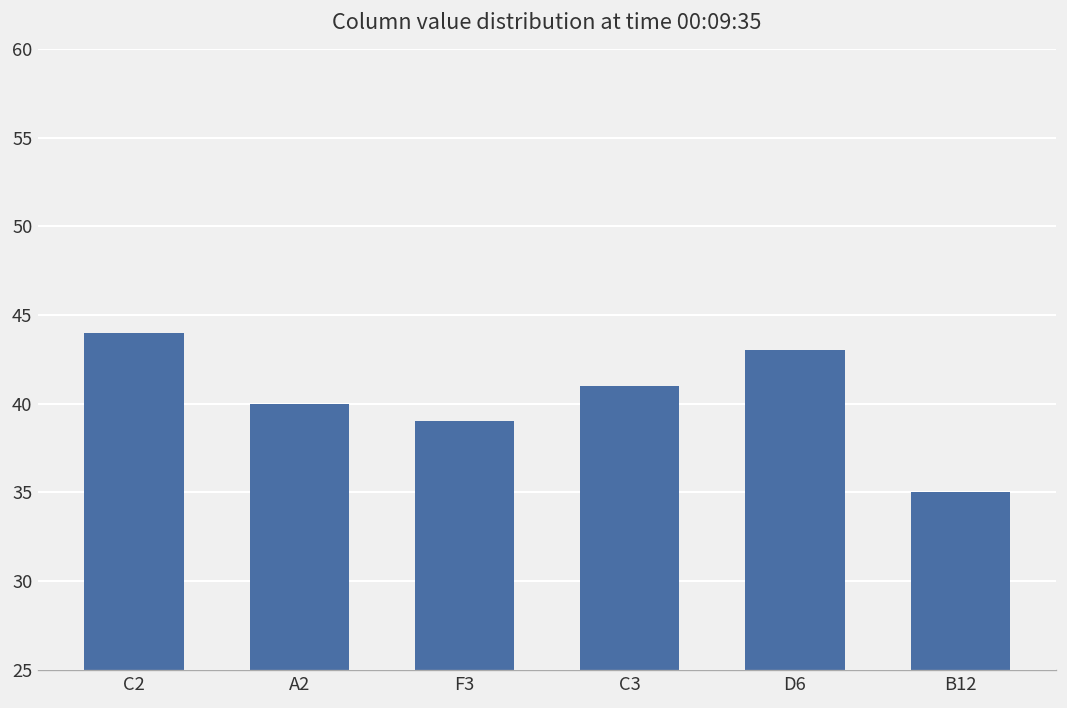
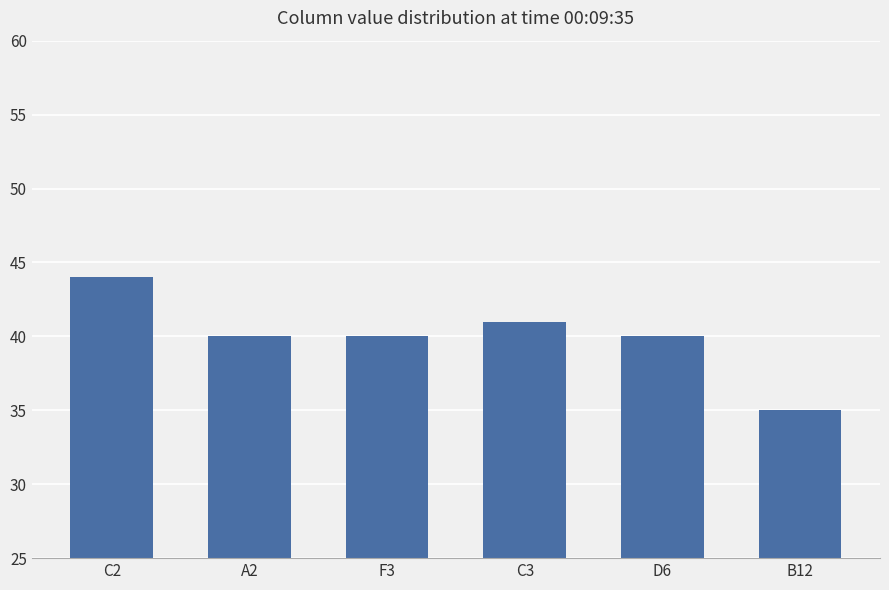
F3: 39 -> 40
D6: 43 -> 40
